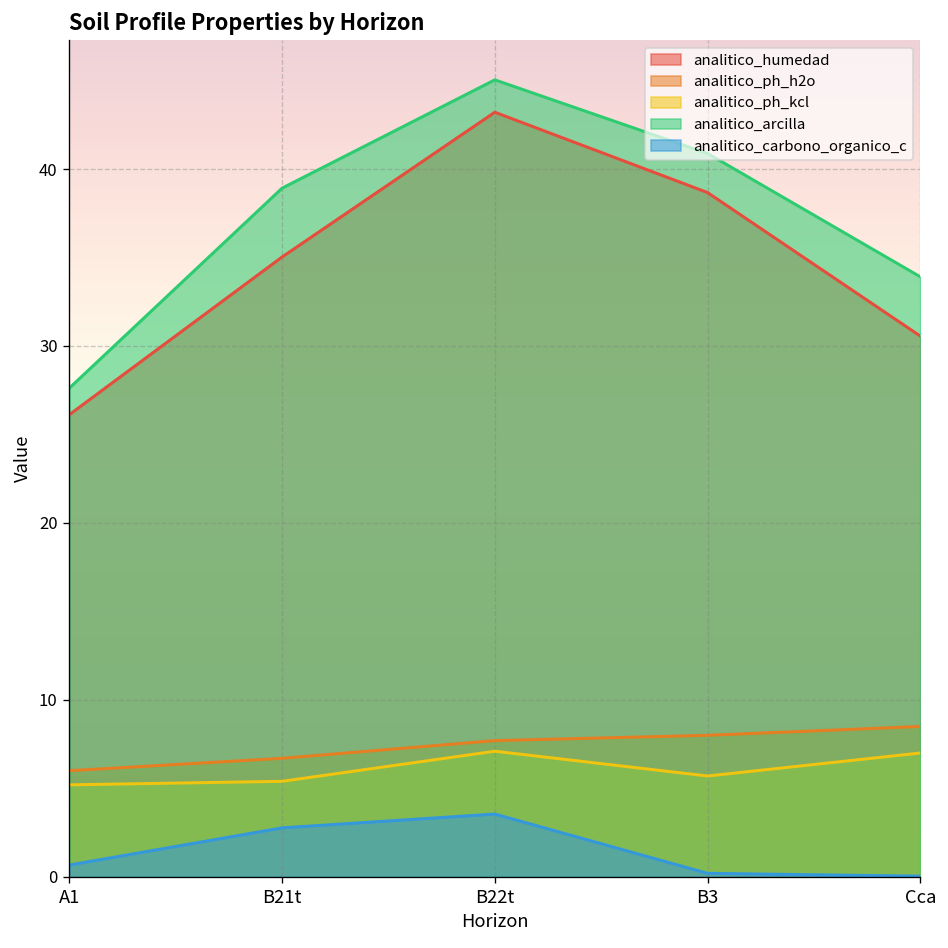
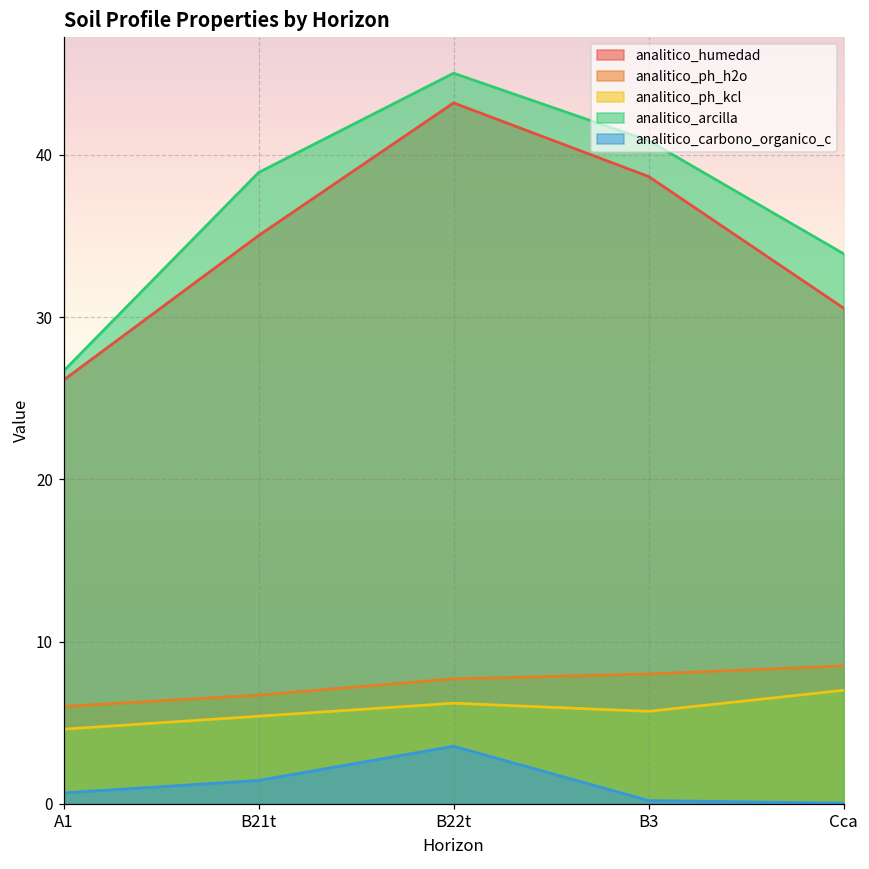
analitico_ph_kcl, A1: 5.2 -> 4.6
analitico_arcilla, A1: 27.6 -> 26.7
analitico_carbono_organico_c, B21t: 2.8 -> 1.4
analitico_ph_kcl, B22t: 7.1 -> 6.2
